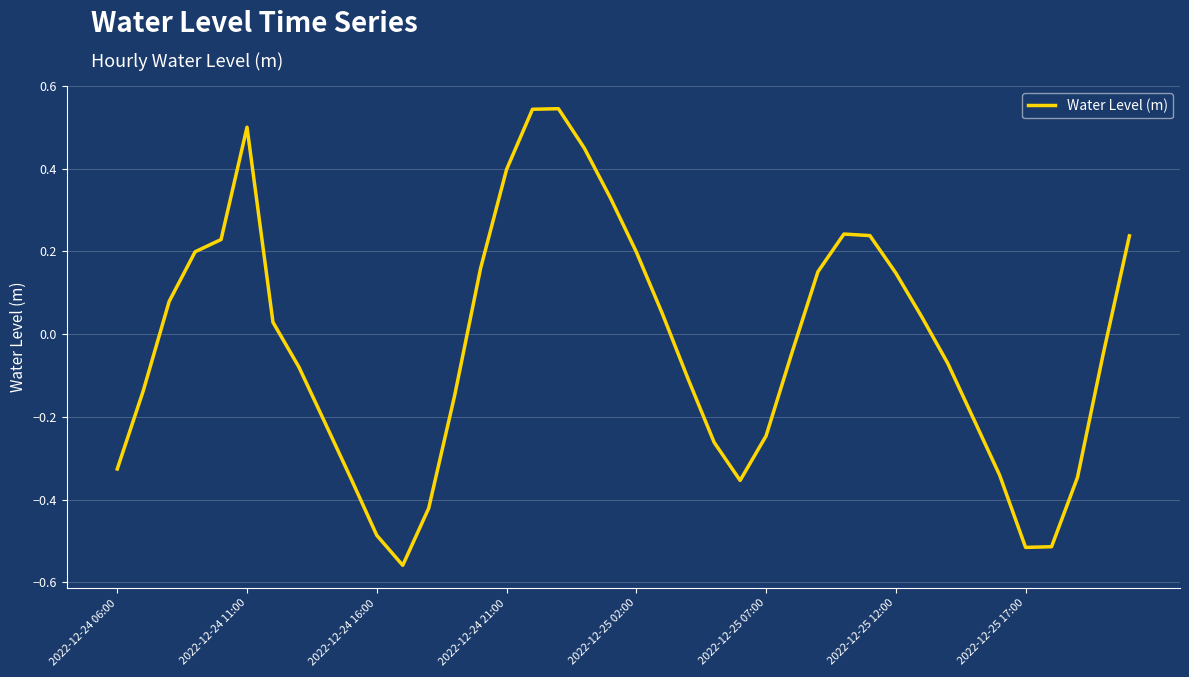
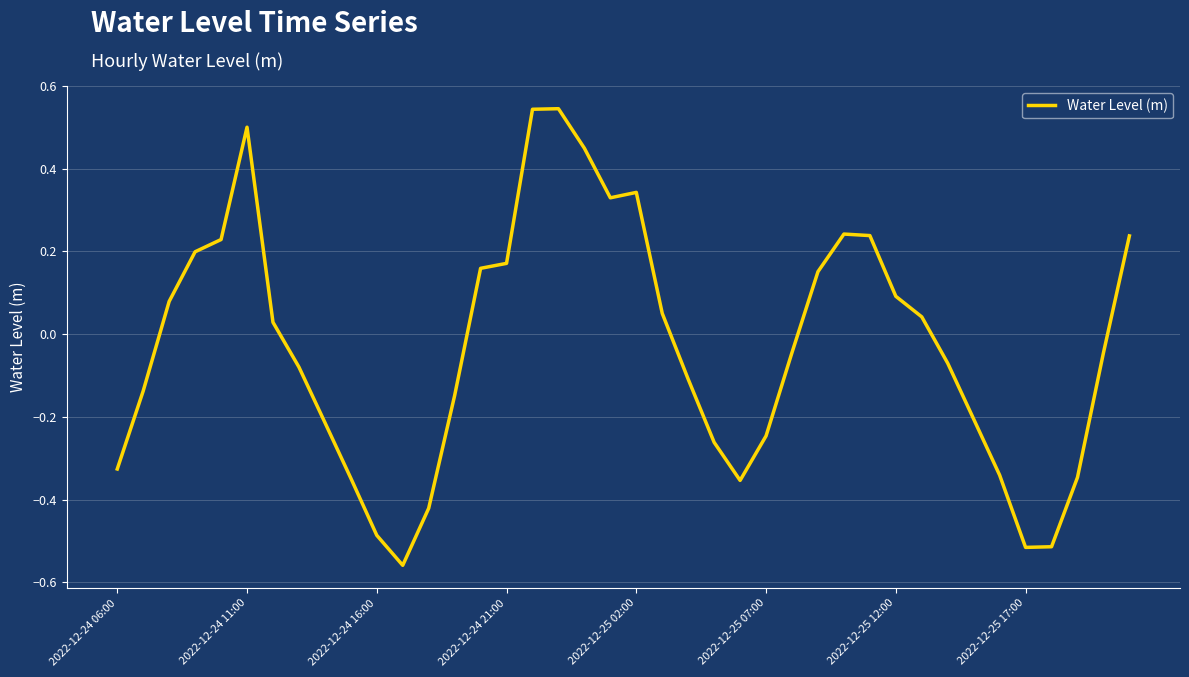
2022-12-24 21:00: 0.40 -> 0.17
2022-12-25 02:00: 0.20 -> 0.34
2022-12-25 12:00: 0.15 -> 0.09
